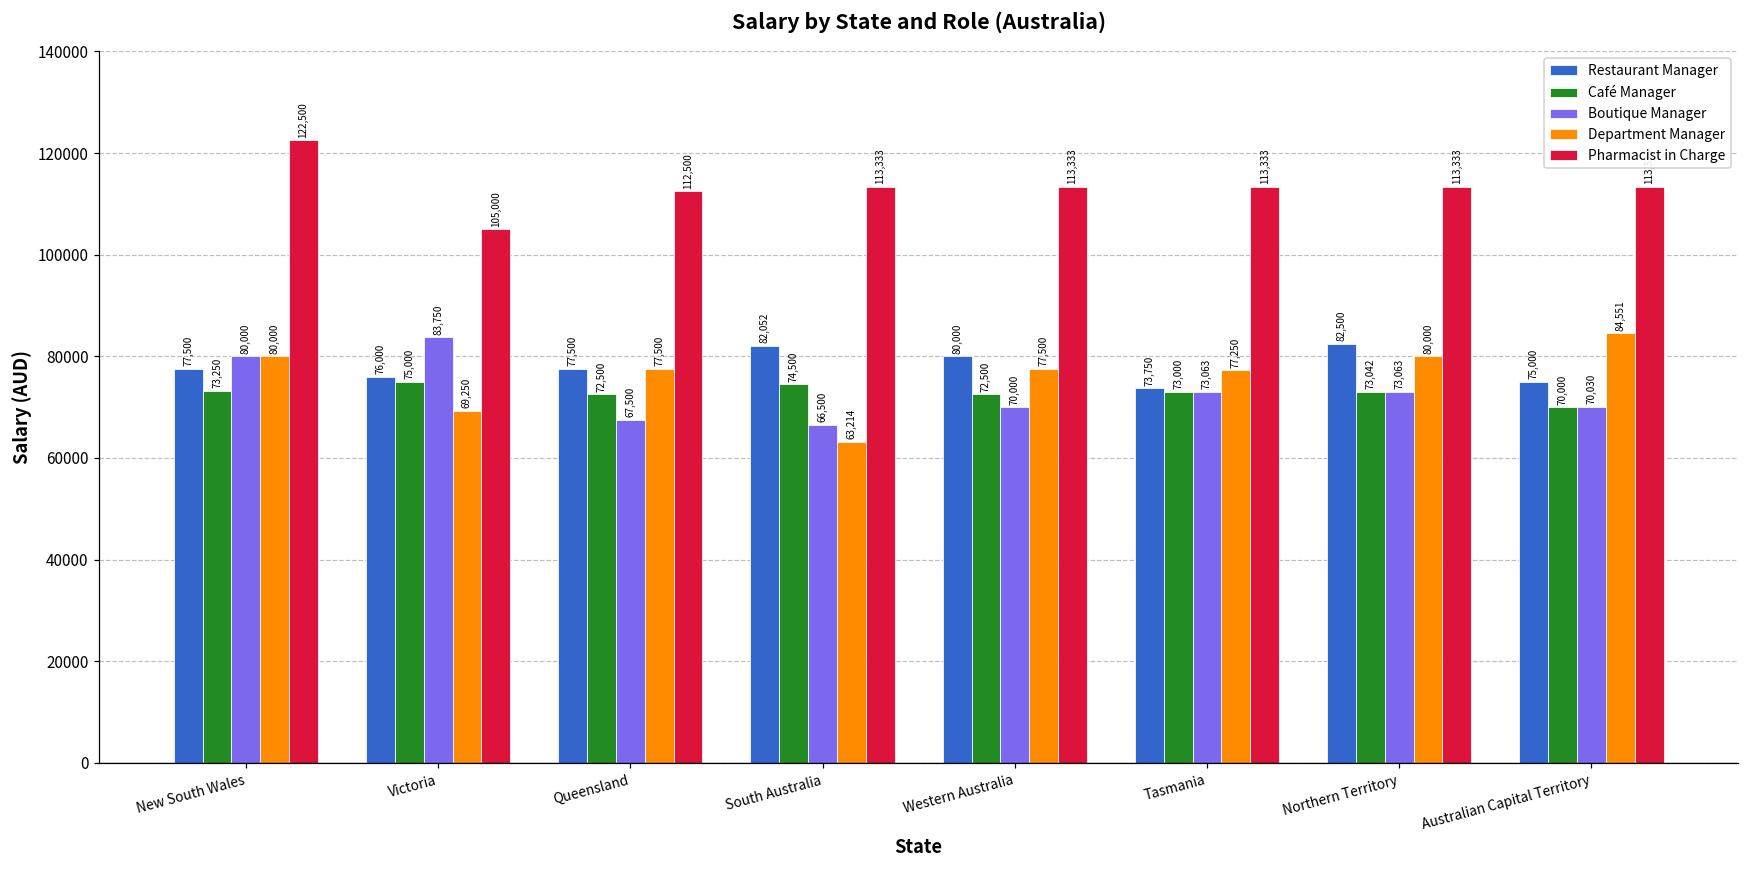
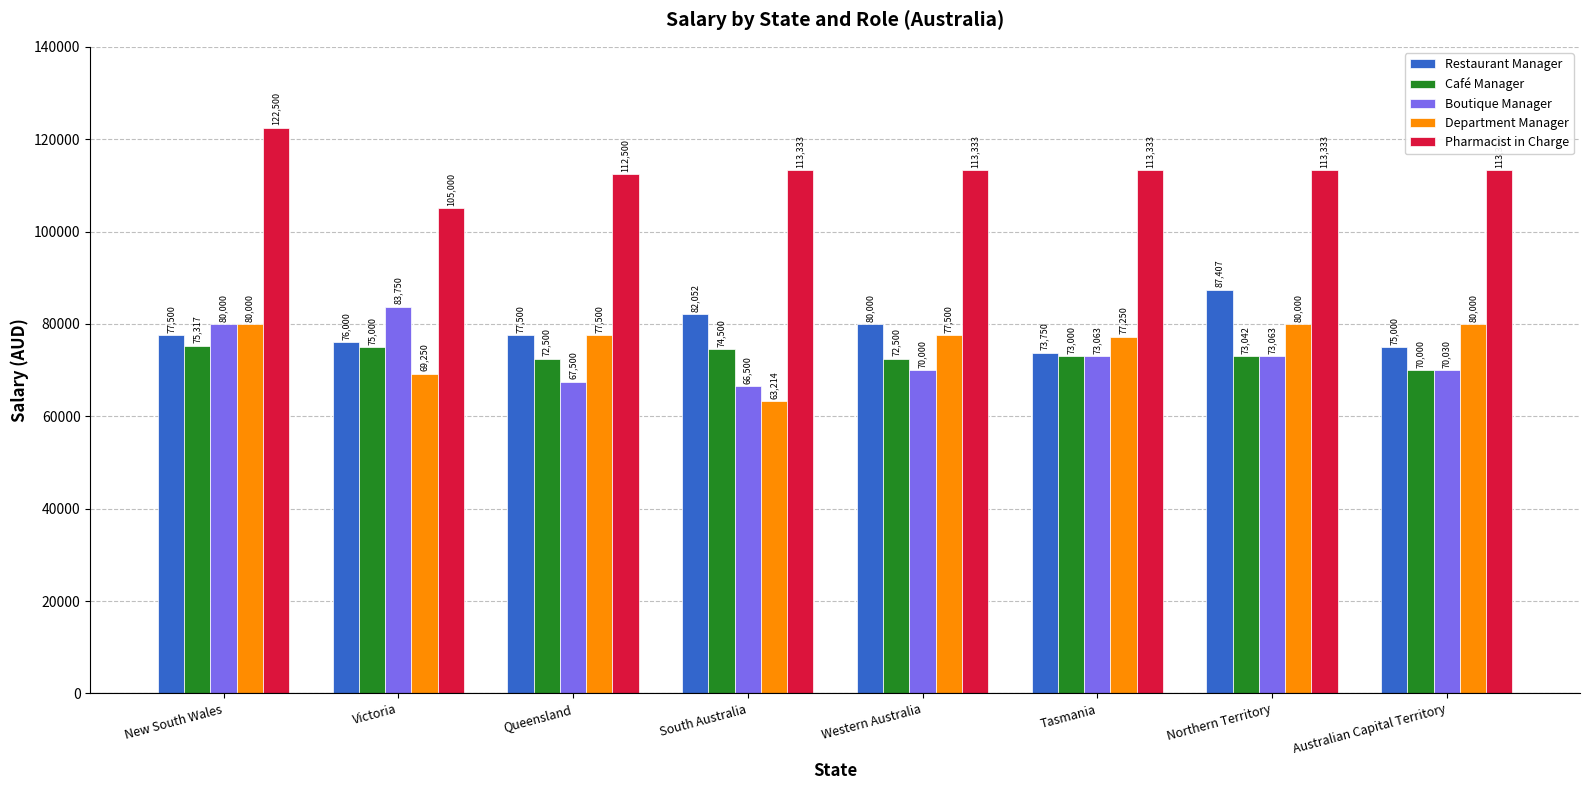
Café Manager, New South Wales: 73,250 -> 75,317
Restaurant Manager, Northern Territory: 82,500 -> 87,407
Department Manager, Australian Capital Territory: 84,551 -> 80,000
